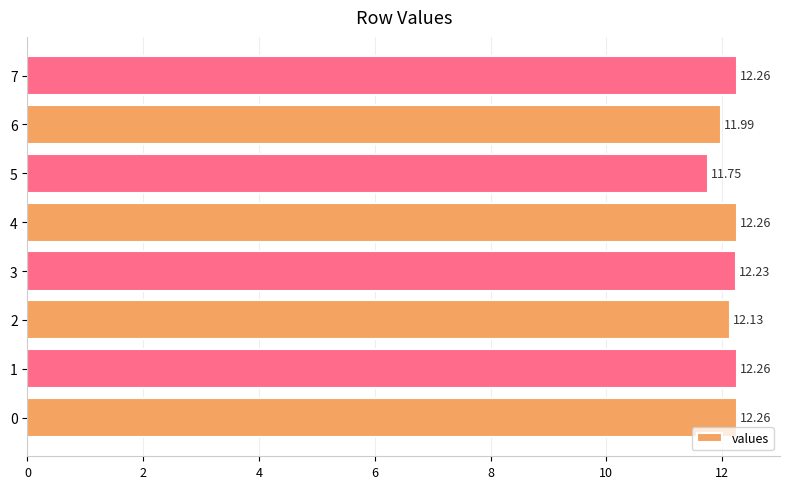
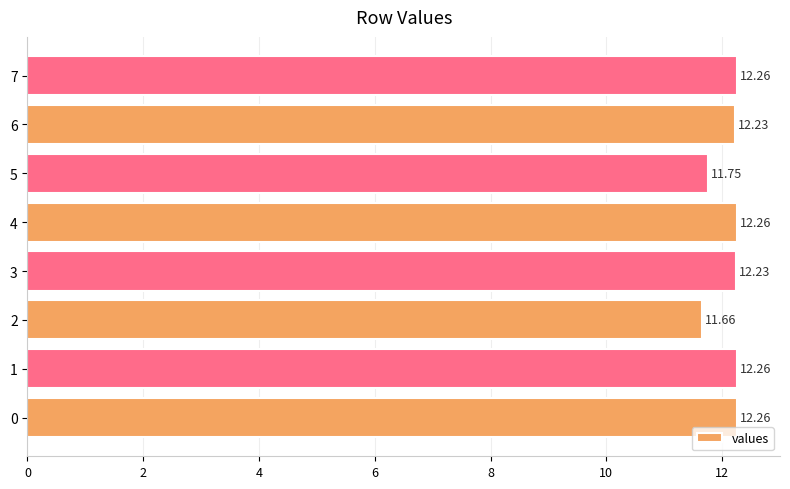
6: 11.99 -> 12.23
2: 12.13 -> 11.66
